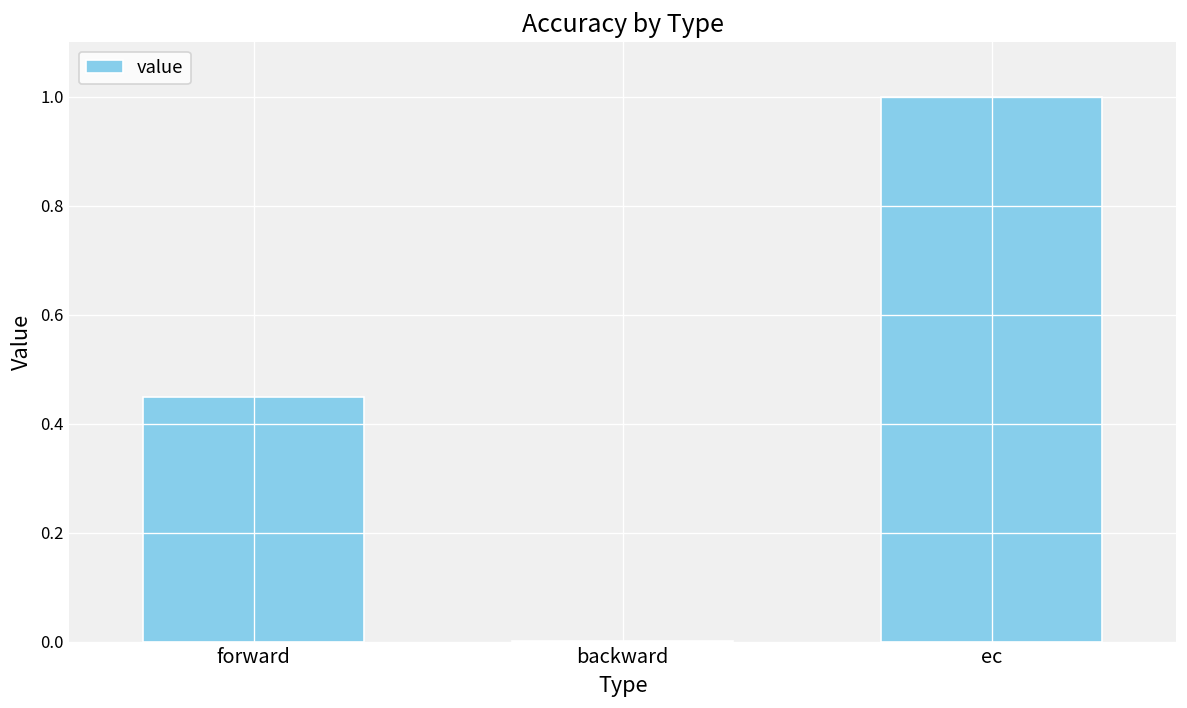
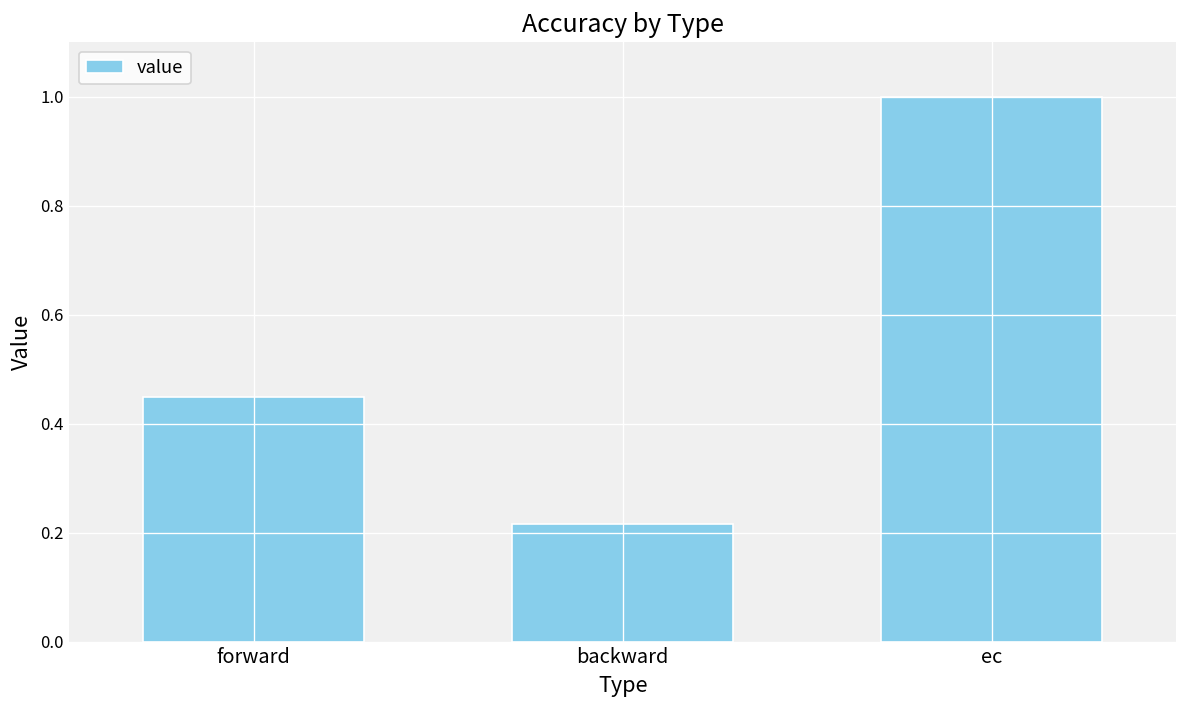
backward: 0.00 -> 0.22
